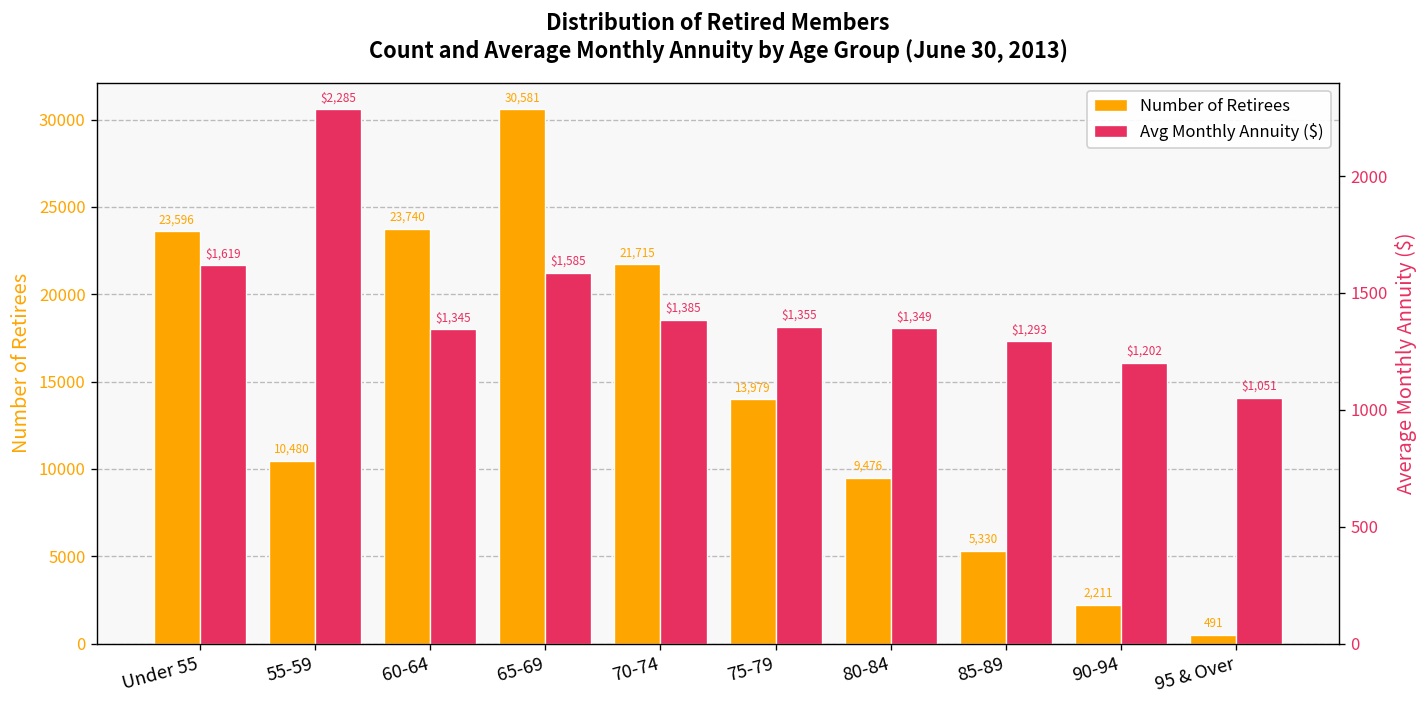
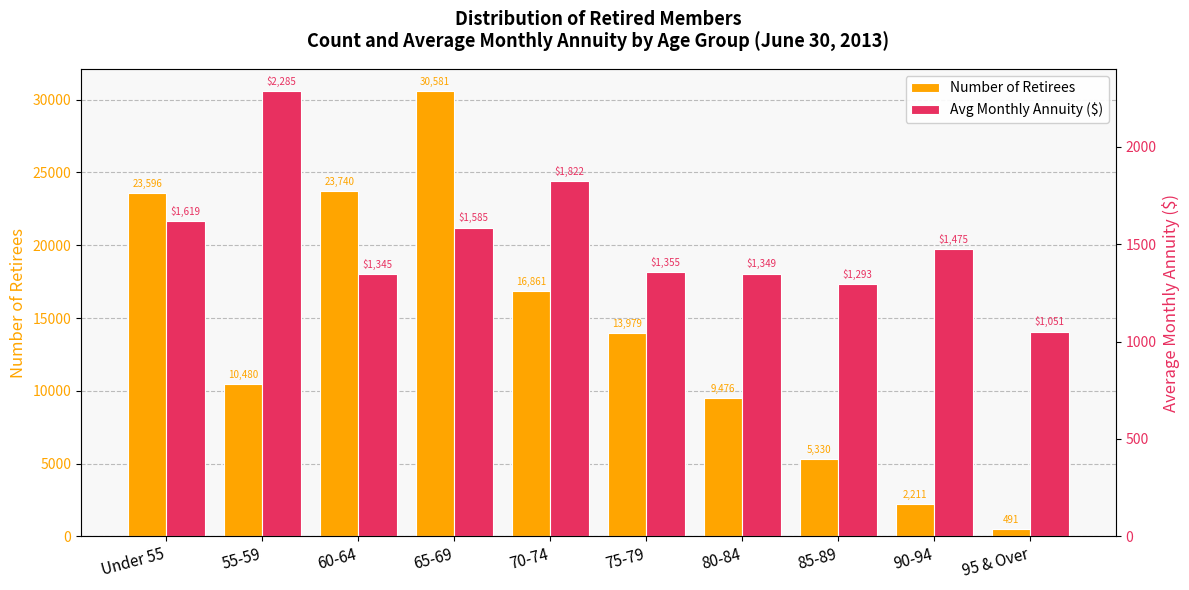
Number of Retirees, 70-74: 21,715 -> 16,861
Avg Monthly Annuity ($), 70-74: $1,385 -> $1,822
Avg Monthly Annuity ($), 90-94: $1,202 -> $1,475
